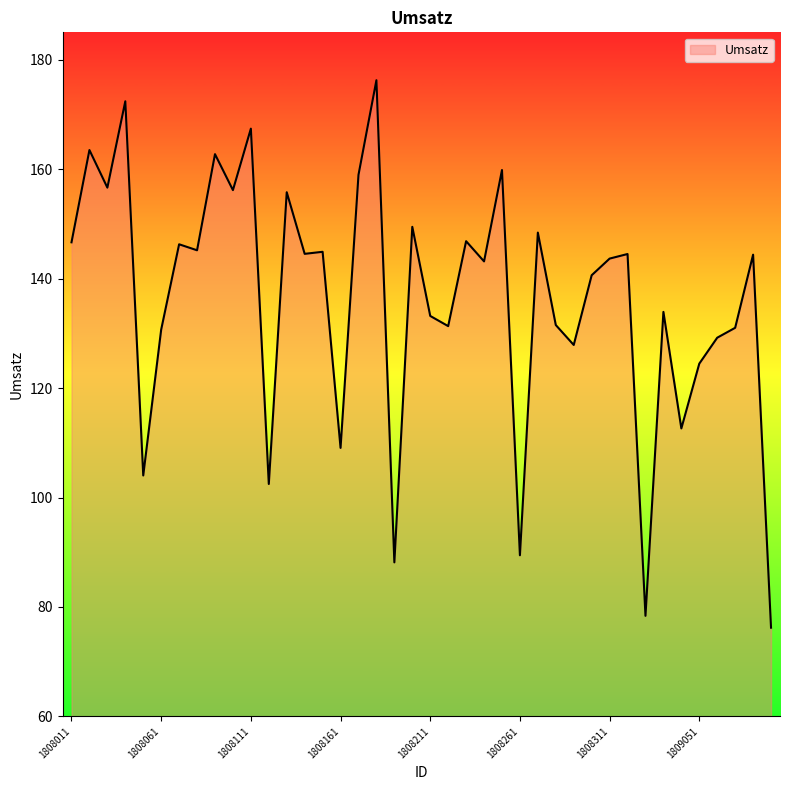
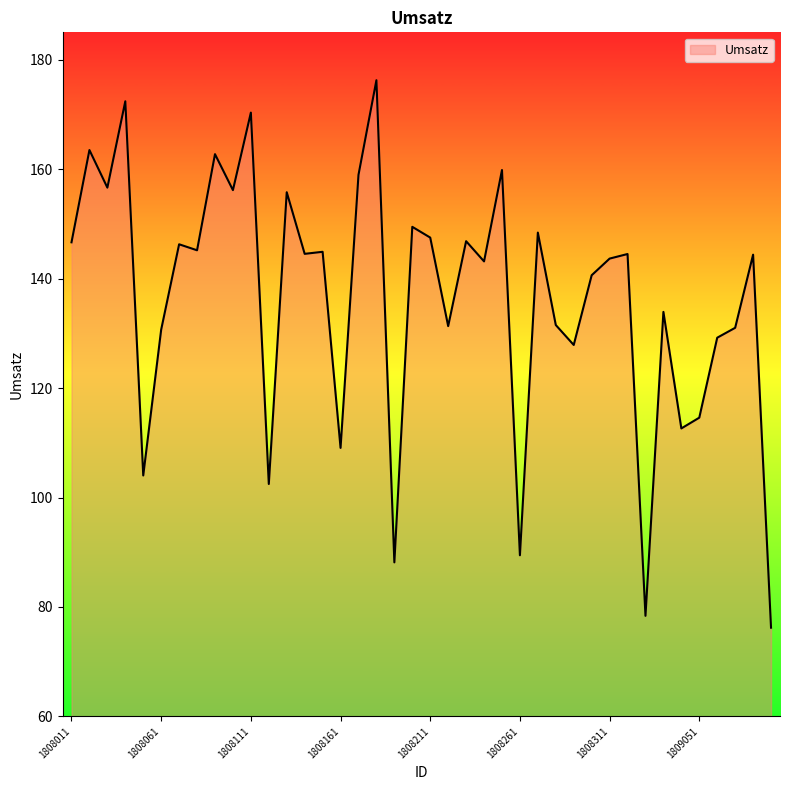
1808111: 167 -> 170
1808211: 133 -> 147
1809051: 124 -> 115
